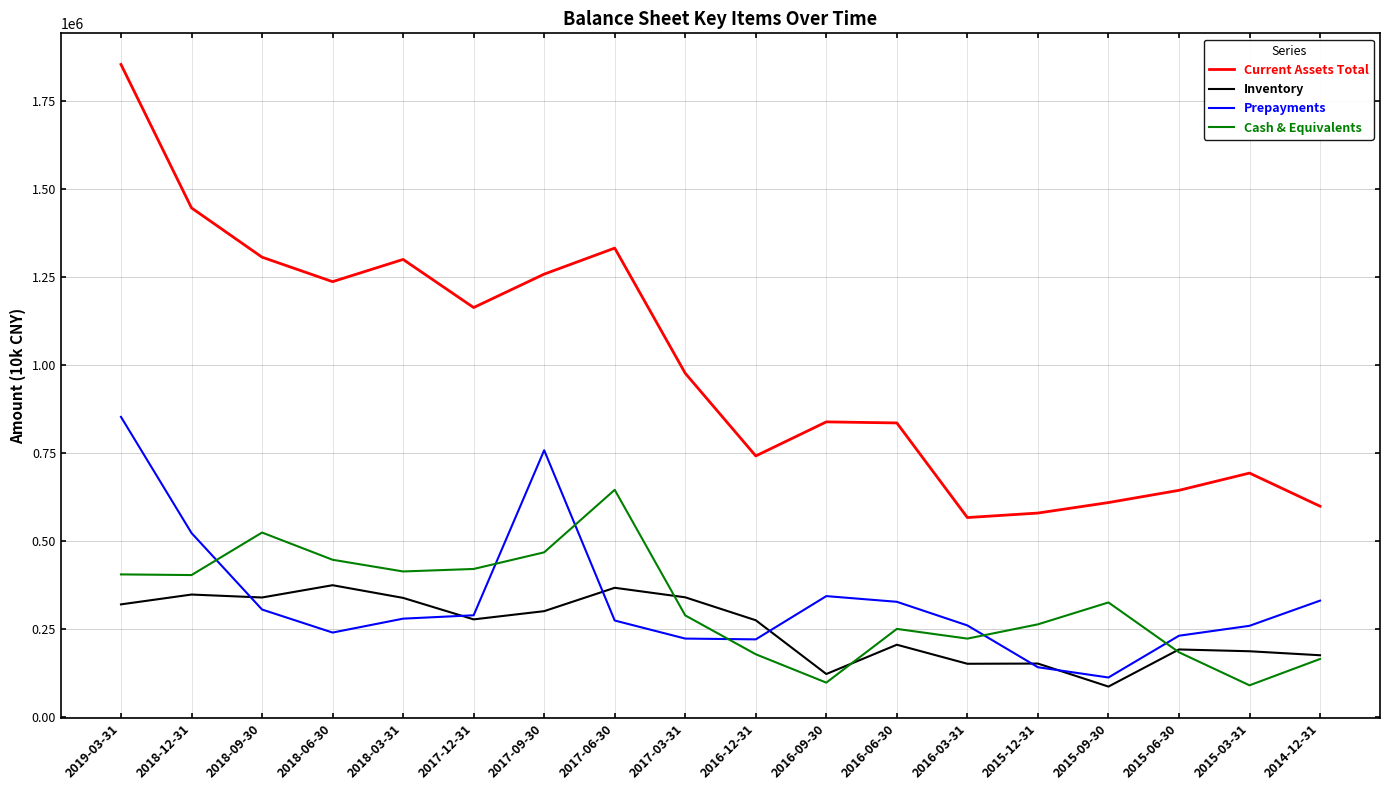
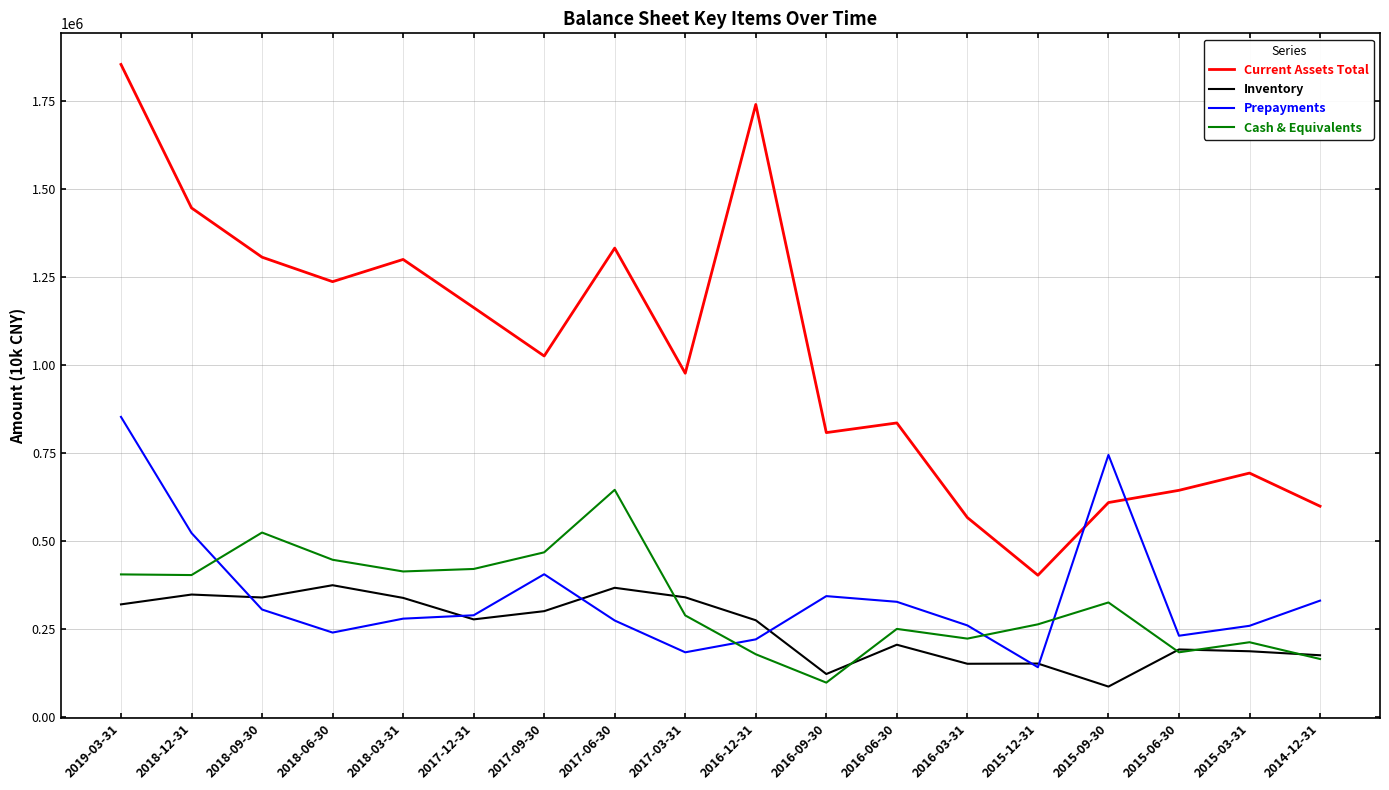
Current Assets Total, 2017-09-30: 1260000 -> 1030000
Prepayments, 2017-09-30: 760000 -> 410000
Prepayments, 2017-03-31: 220000 -> 180000
Current Assets Total, 2016-12-31: 740000 -> 1740000
Current Assets Total, 2016-09-30: 840000 -> 810000
Current Assets Total, 2015-12-31: 580000 -> 400000
Prepayments, 2015-09-30: 110000 -> 740000
Cash & Equivalents, 2015-03-31: 90000 -> 210000
